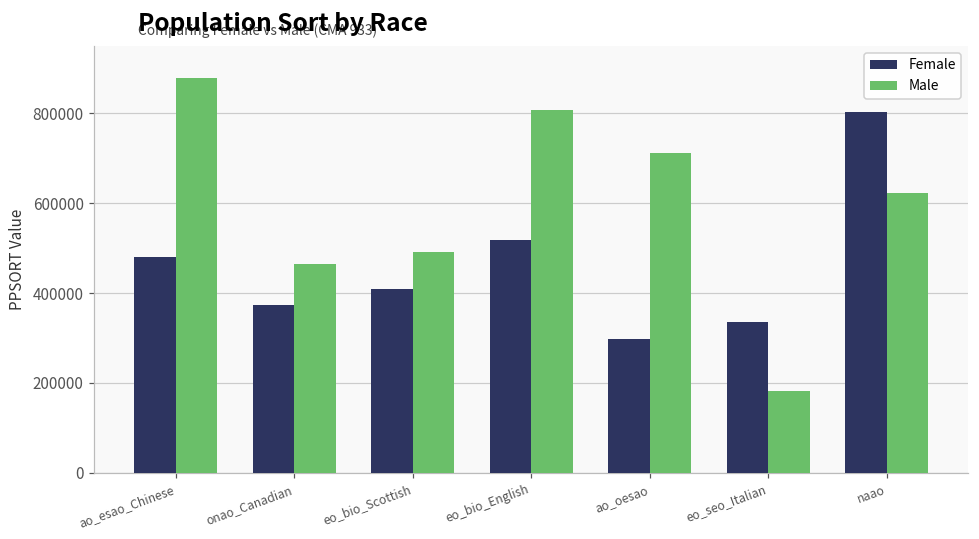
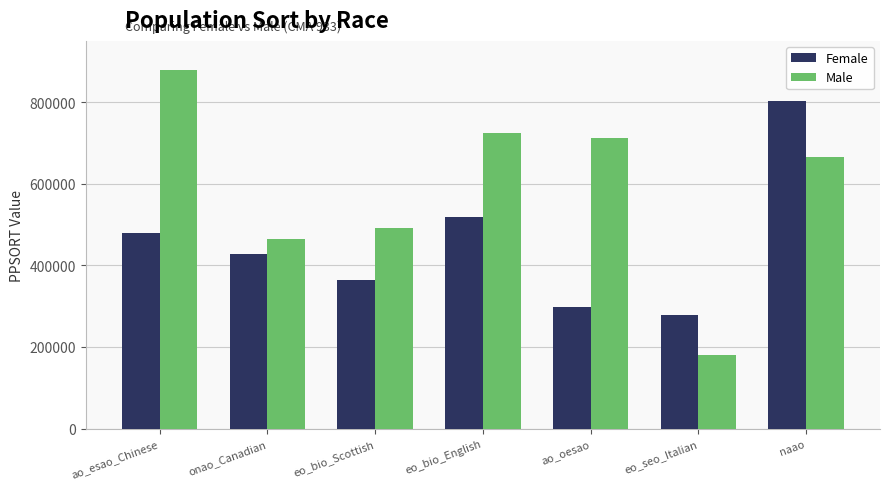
Female, onao_Canadian: 370000 -> 430000
Female, eo_bio_Scottish: 410000 -> 370000
Male, eo_bio_English: 810000 -> 720000
Female, eo_seo_Italian: 330000 -> 280000
Male, naao: 620000 -> 670000
